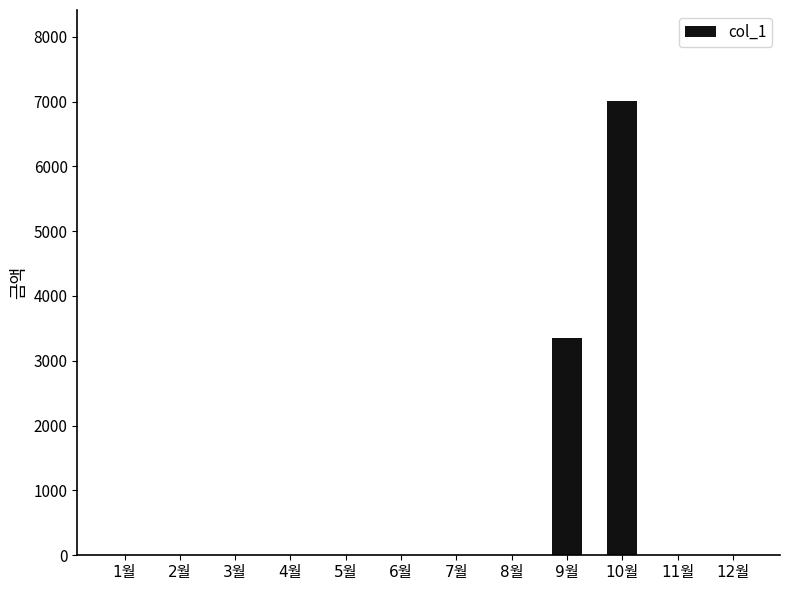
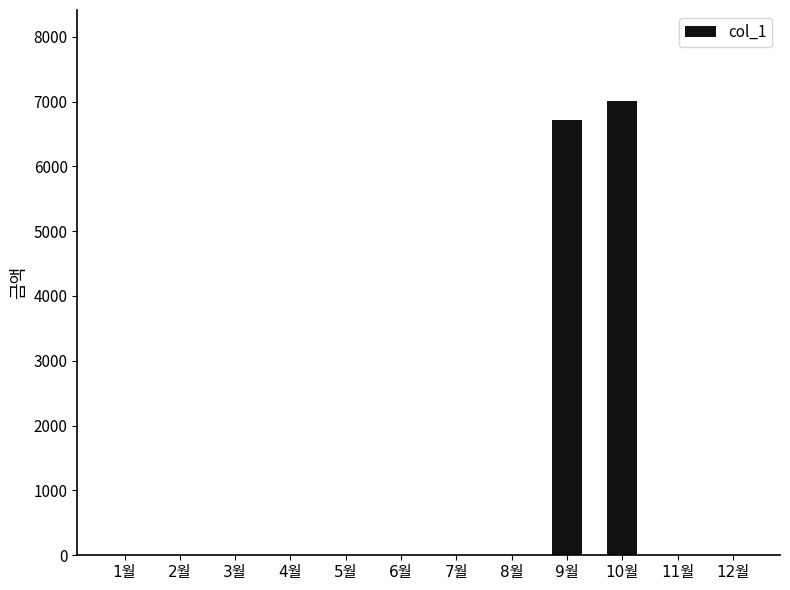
9월: 3400 -> 6700
